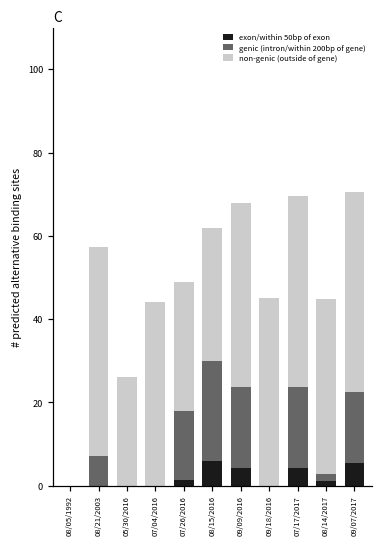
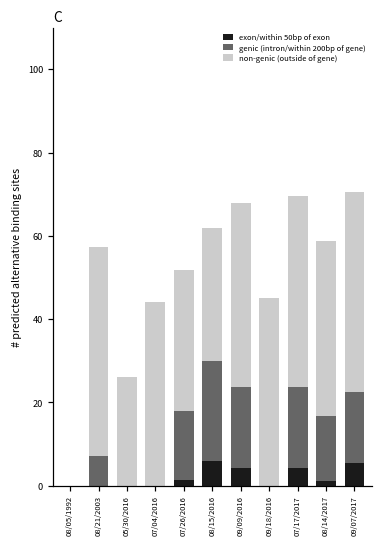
non-genic (outside of gene), 07/26/2016: 31 -> 34
genic (intron/within 200bp of gene), 08/14/2017: 2 -> 16
